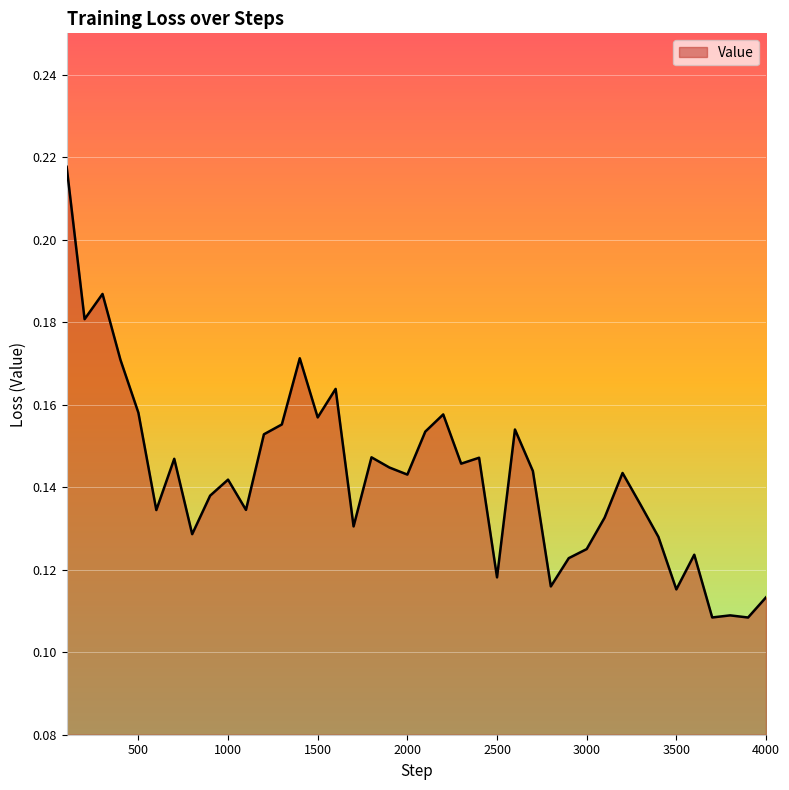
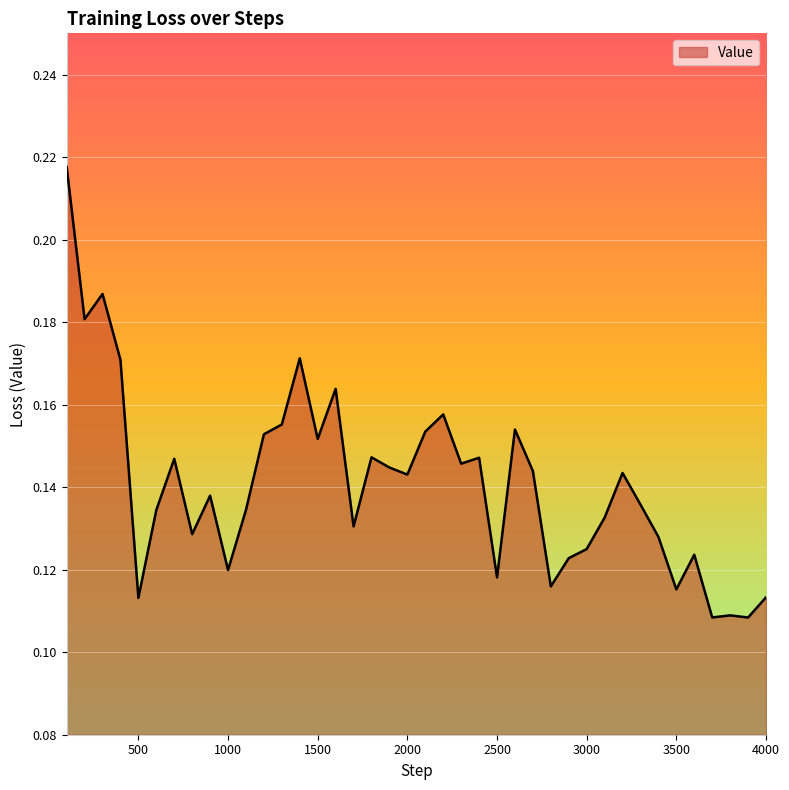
500: 0.158 -> 0.113
1000: 0.142 -> 0.120
1500: 0.157 -> 0.152
